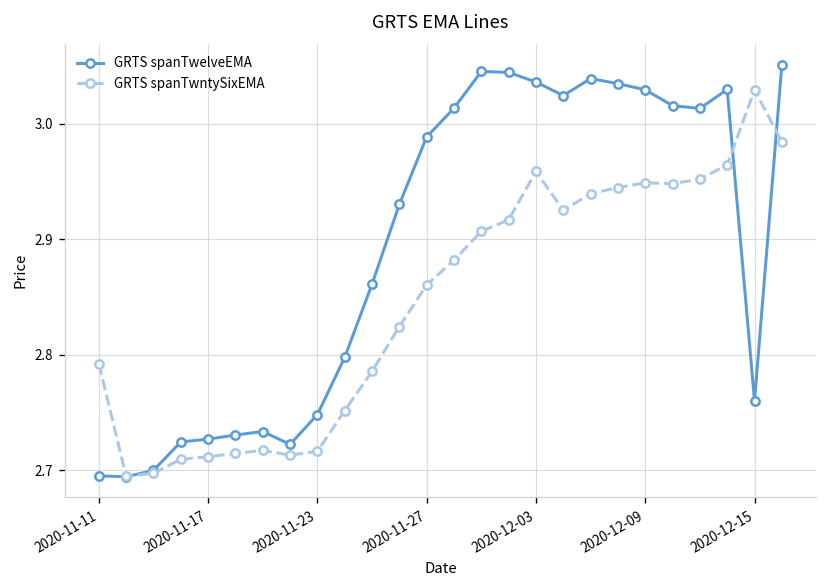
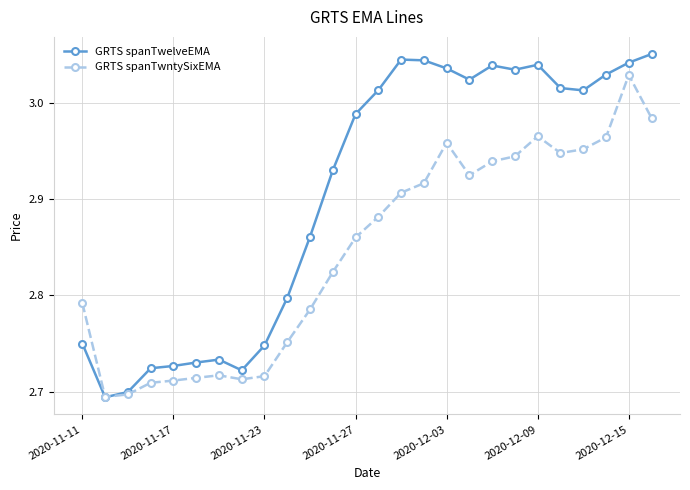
GRTS spanTwelveEMA, 2020-11-11: 2.70 -> 2.75
GRTS spanTwelveEMA, 2020-12-09: 3.03 -> 3.04
GRTS spanTwntySixEMA, 2020-12-09: 2.95 -> 2.97
GRTS spanTwelveEMA, 2020-12-15: 2.76 -> 3.04
